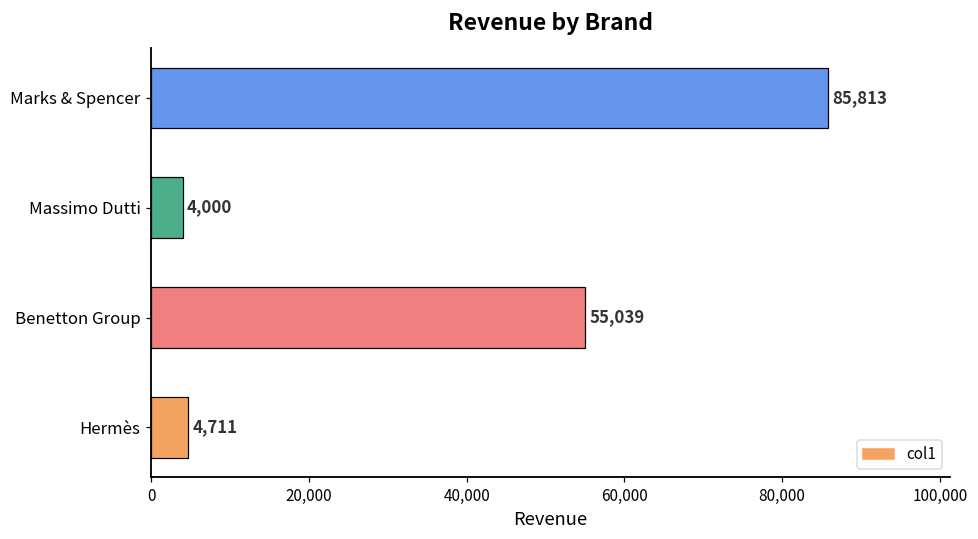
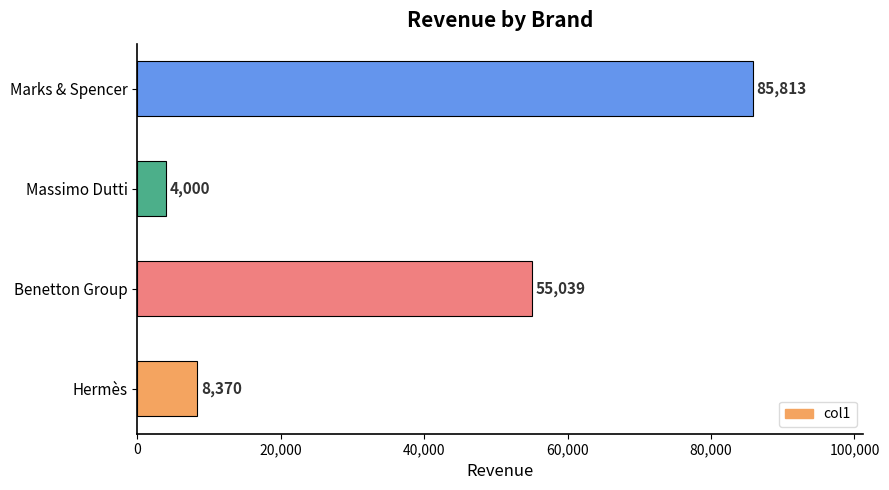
Hermès: 4,711 -> 8,370
